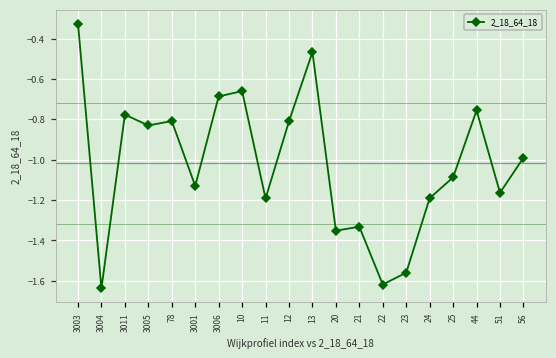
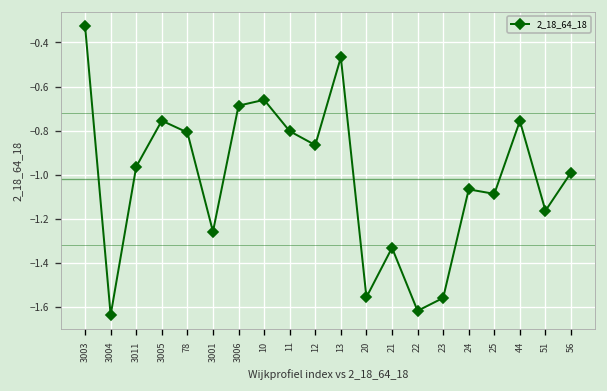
3011: -0.78 -> -0.96
3005: -0.83 -> -0.76
3001: -1.13 -> -1.26
11: -1.19 -> -0.80
12: -0.81 -> -0.87
20: -1.35 -> -1.56
24: -1.19 -> -1.07
